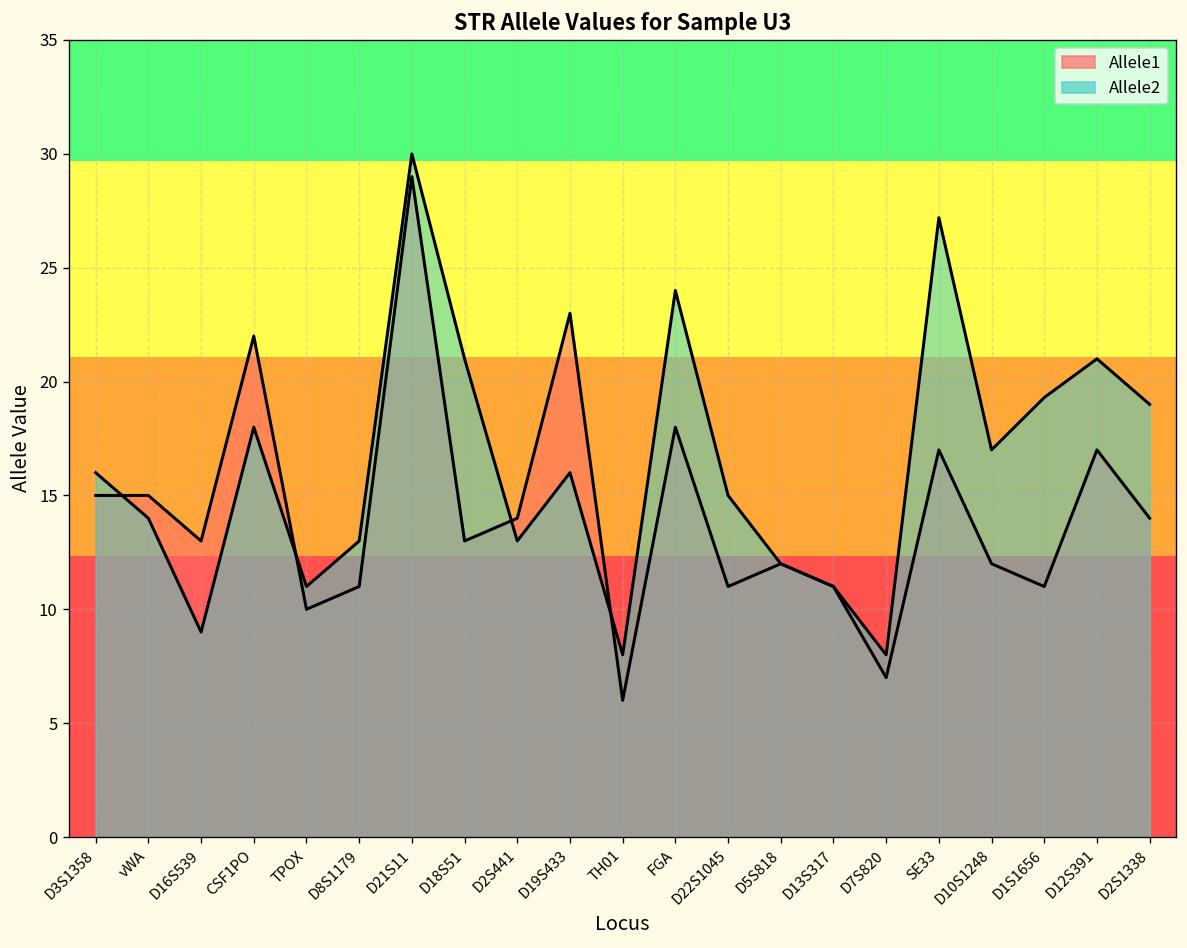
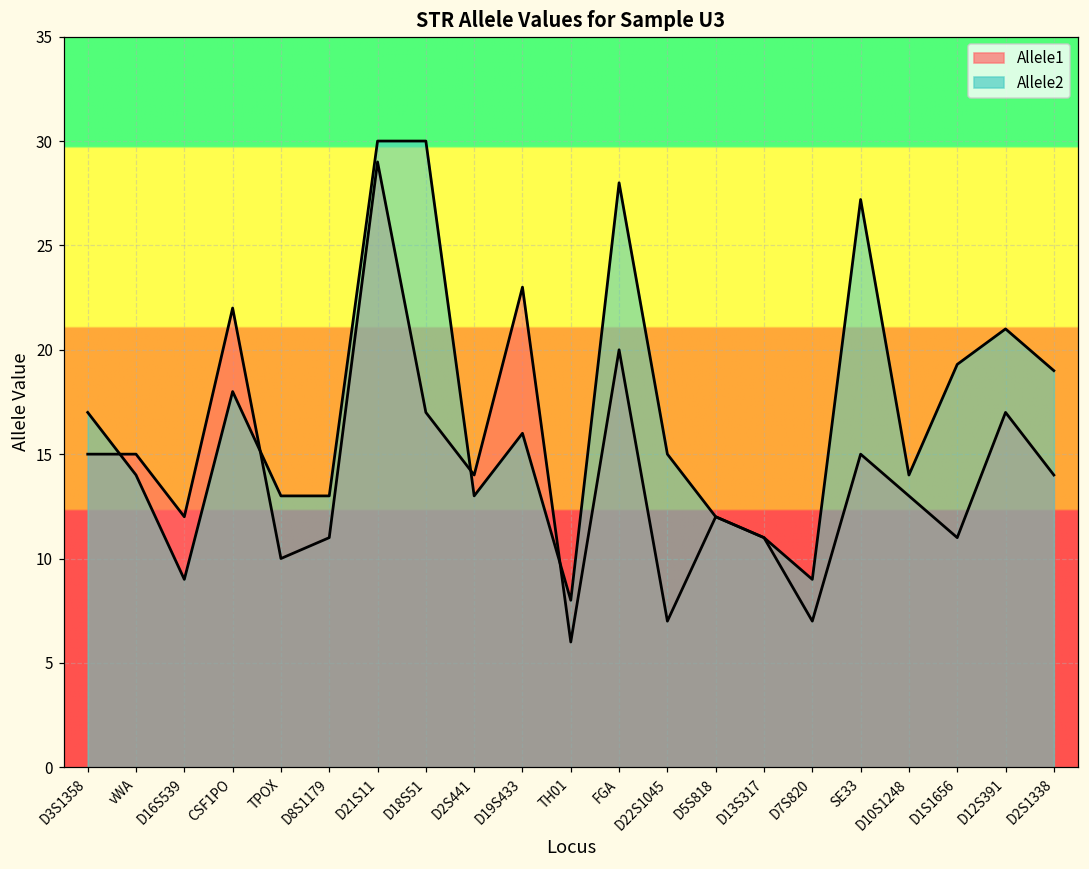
Allele2, D3S1358: 16 -> 17
Allele1, D16S539: 13 -> 12
Allele2, TPOX: 11 -> 13
Allele1, D18S51: 13 -> 17
Allele2, D18S51: 21 -> 30
Allele1, FGA: 18 -> 20
Allele2, FGA: 24 -> 28
Allele1, D22S1045: 11 -> 7
Allele2, D7S820: 8 -> 9
Allele1, SE33: 17 -> 15
Allele1, D10S1248: 12 -> 13
Allele2, D10S1248: 17 -> 14
